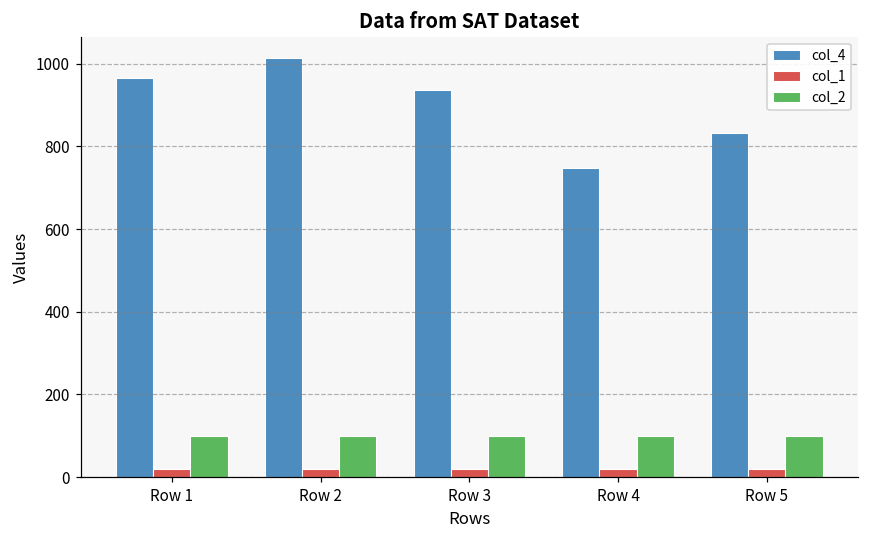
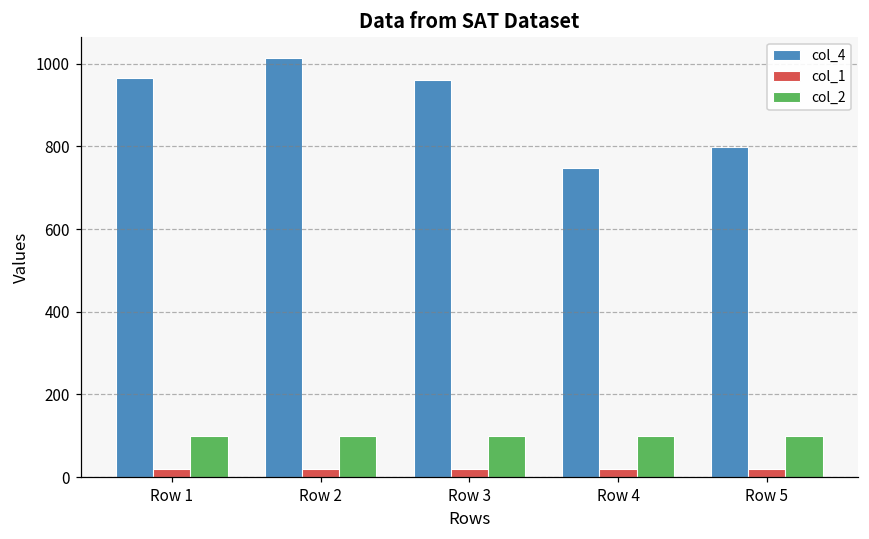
col_4, Row 3: 940 -> 960
col_4, Row 5: 830 -> 800
